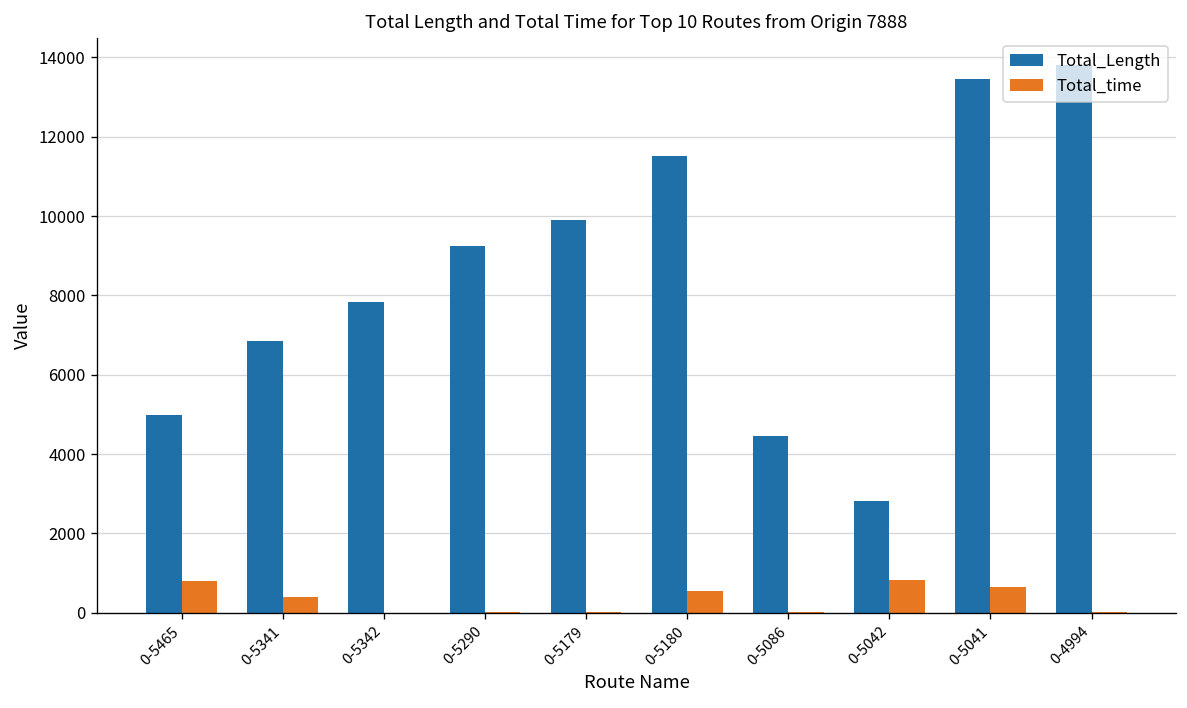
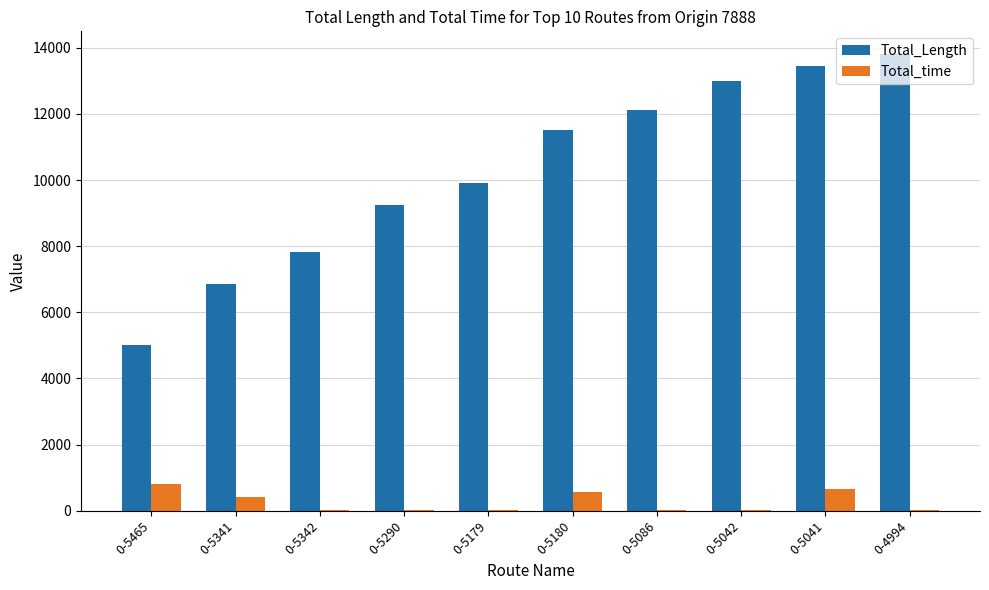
Total_Length, 0-5086: 4400 -> 12100
Total_Length, 0-5042: 2800 -> 13000
Total_time, 0-5042: 800 -> 0
